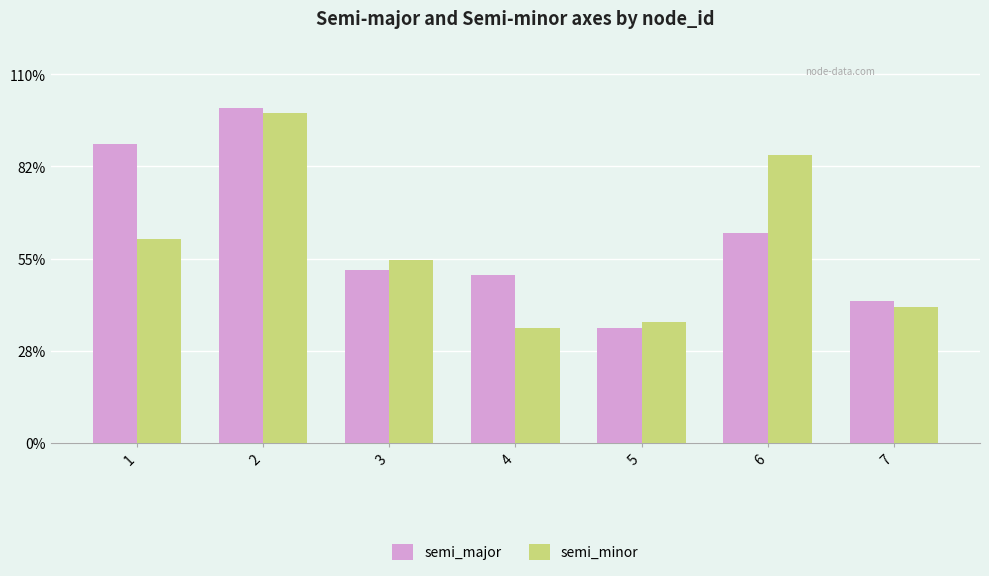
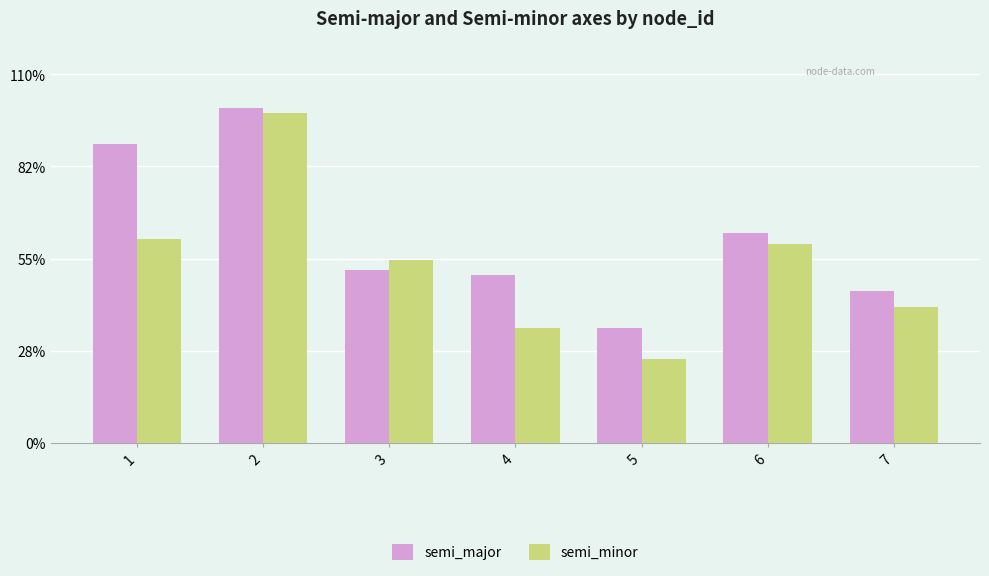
semi_minor, 5: 36% -> 25%
semi_minor, 6: 86% -> 59%
semi_major, 7: 42% -> 45%
